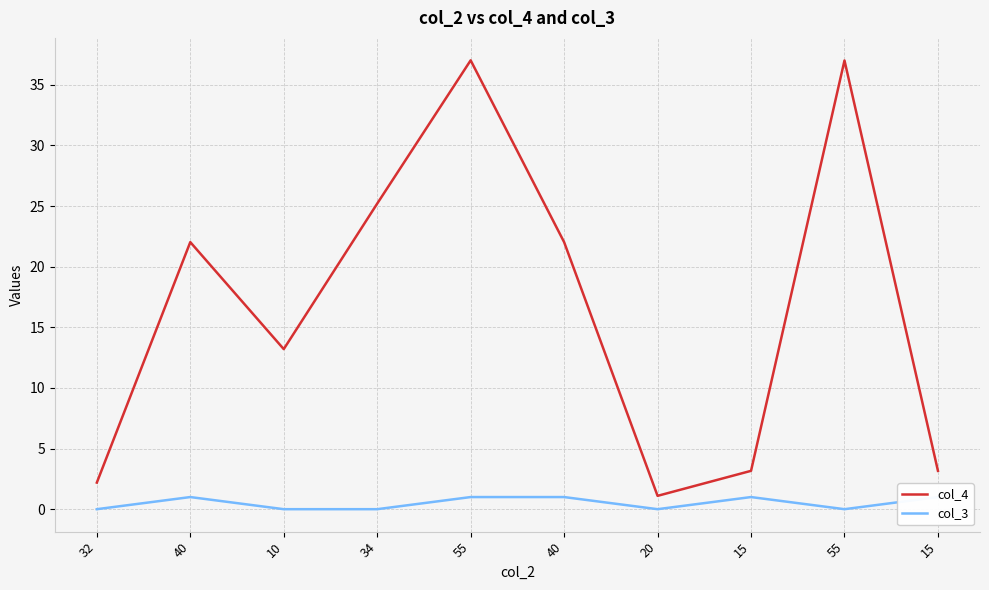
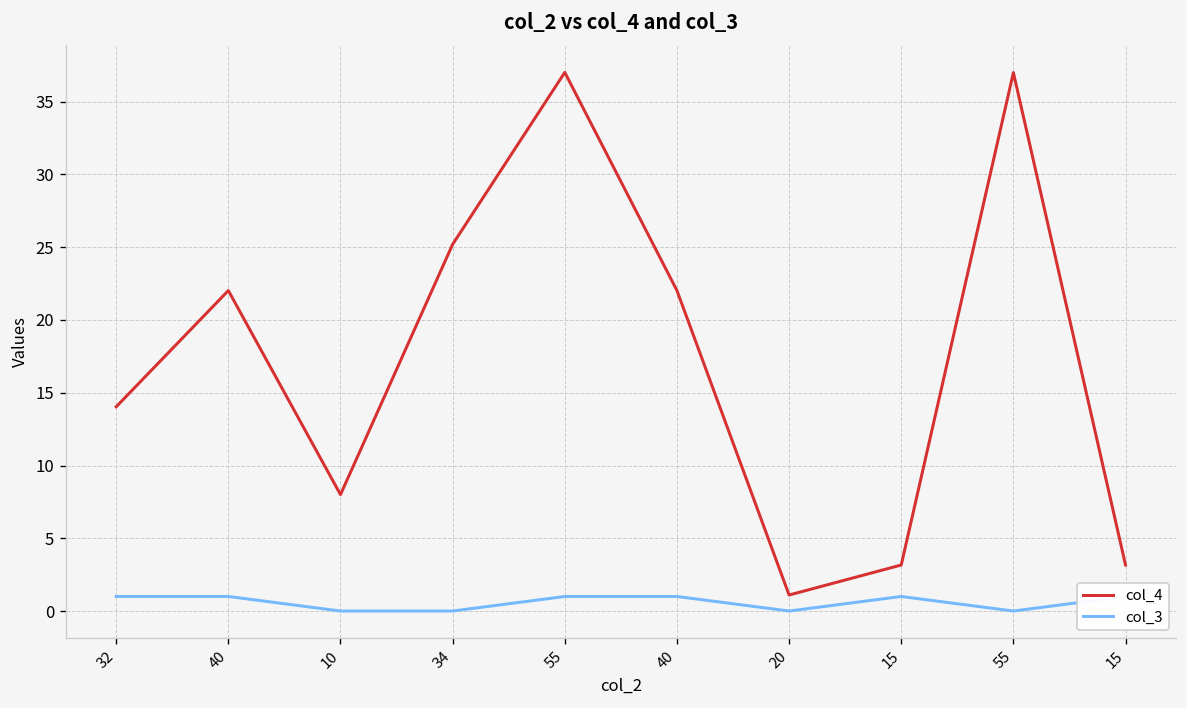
col_4, 32: 2.2 -> 14.0
col_3, 32: 0 -> 1
col_4, 10: 13.2 -> 8.0
